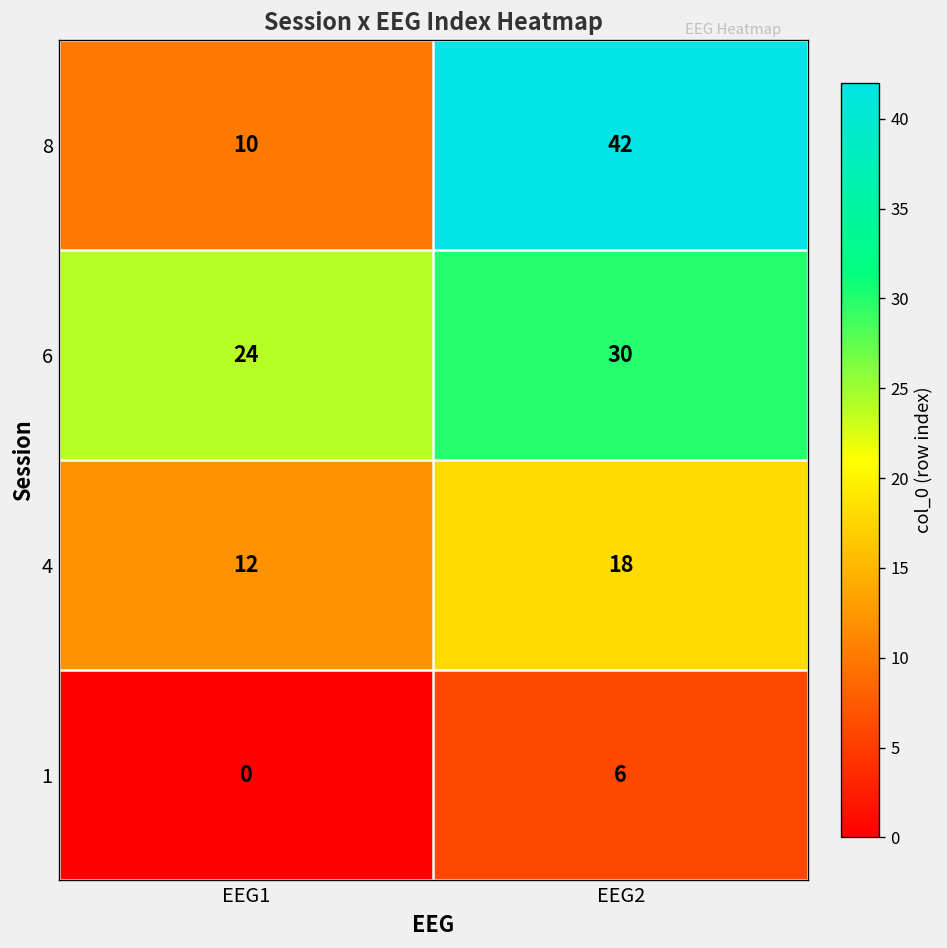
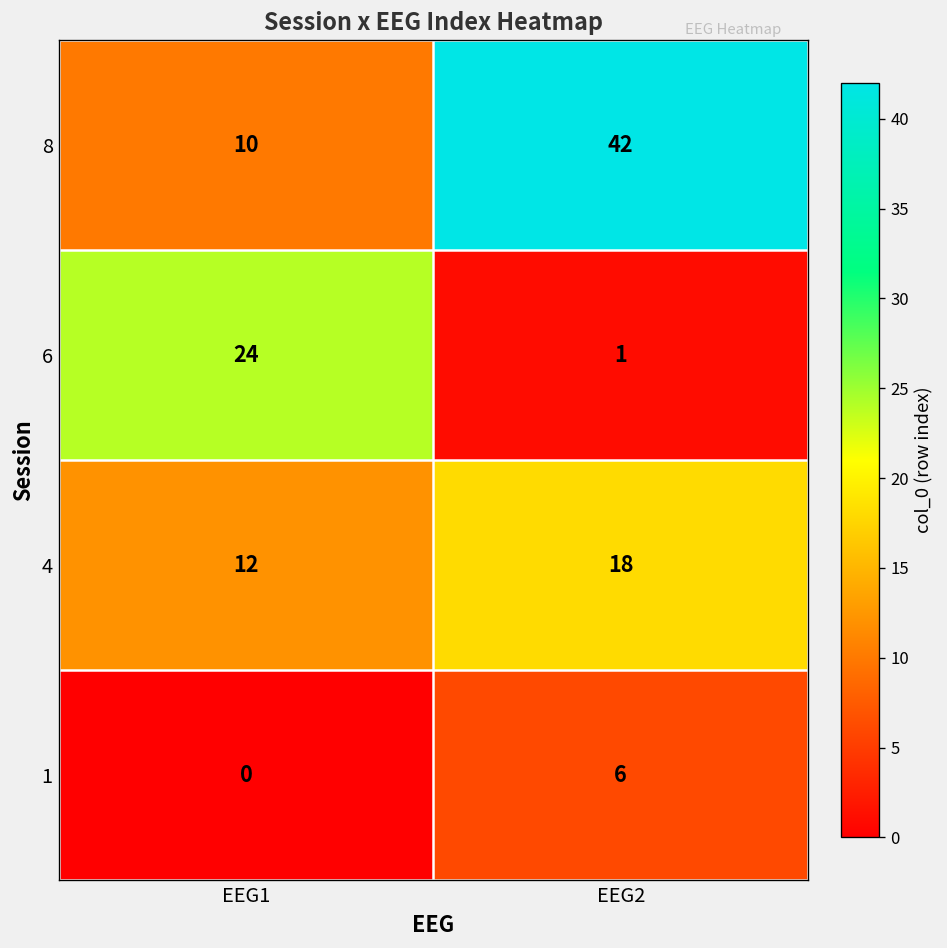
6, EEG2: 30 -> 1
